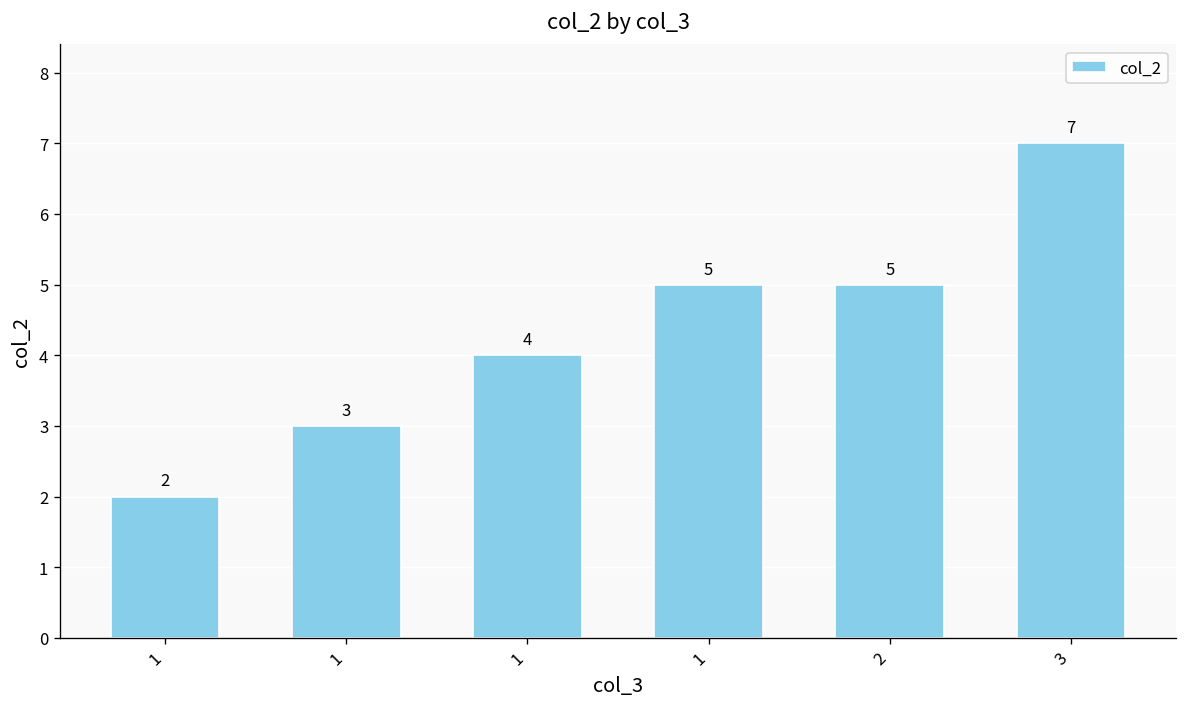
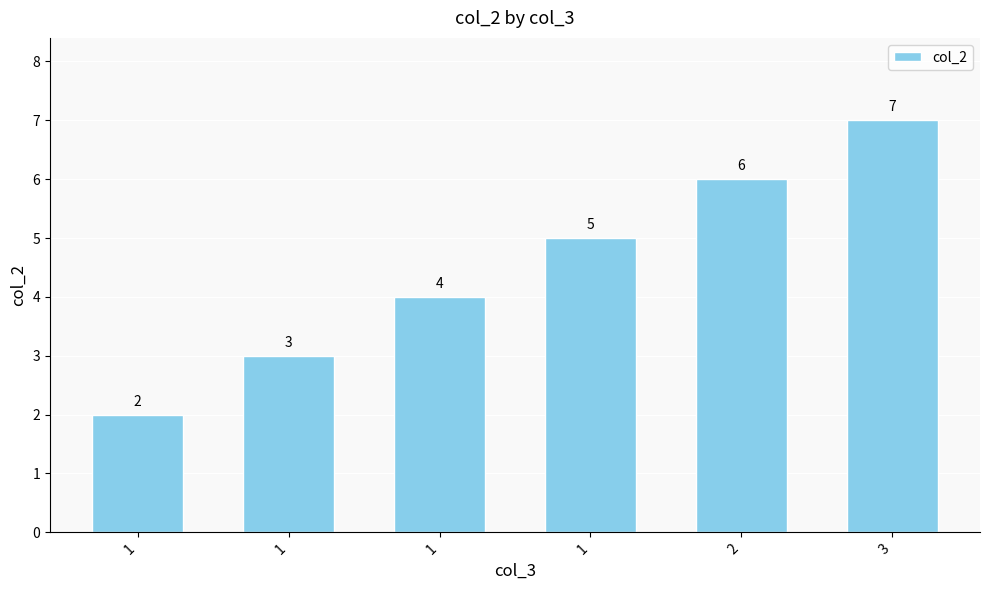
2: 5 -> 6
